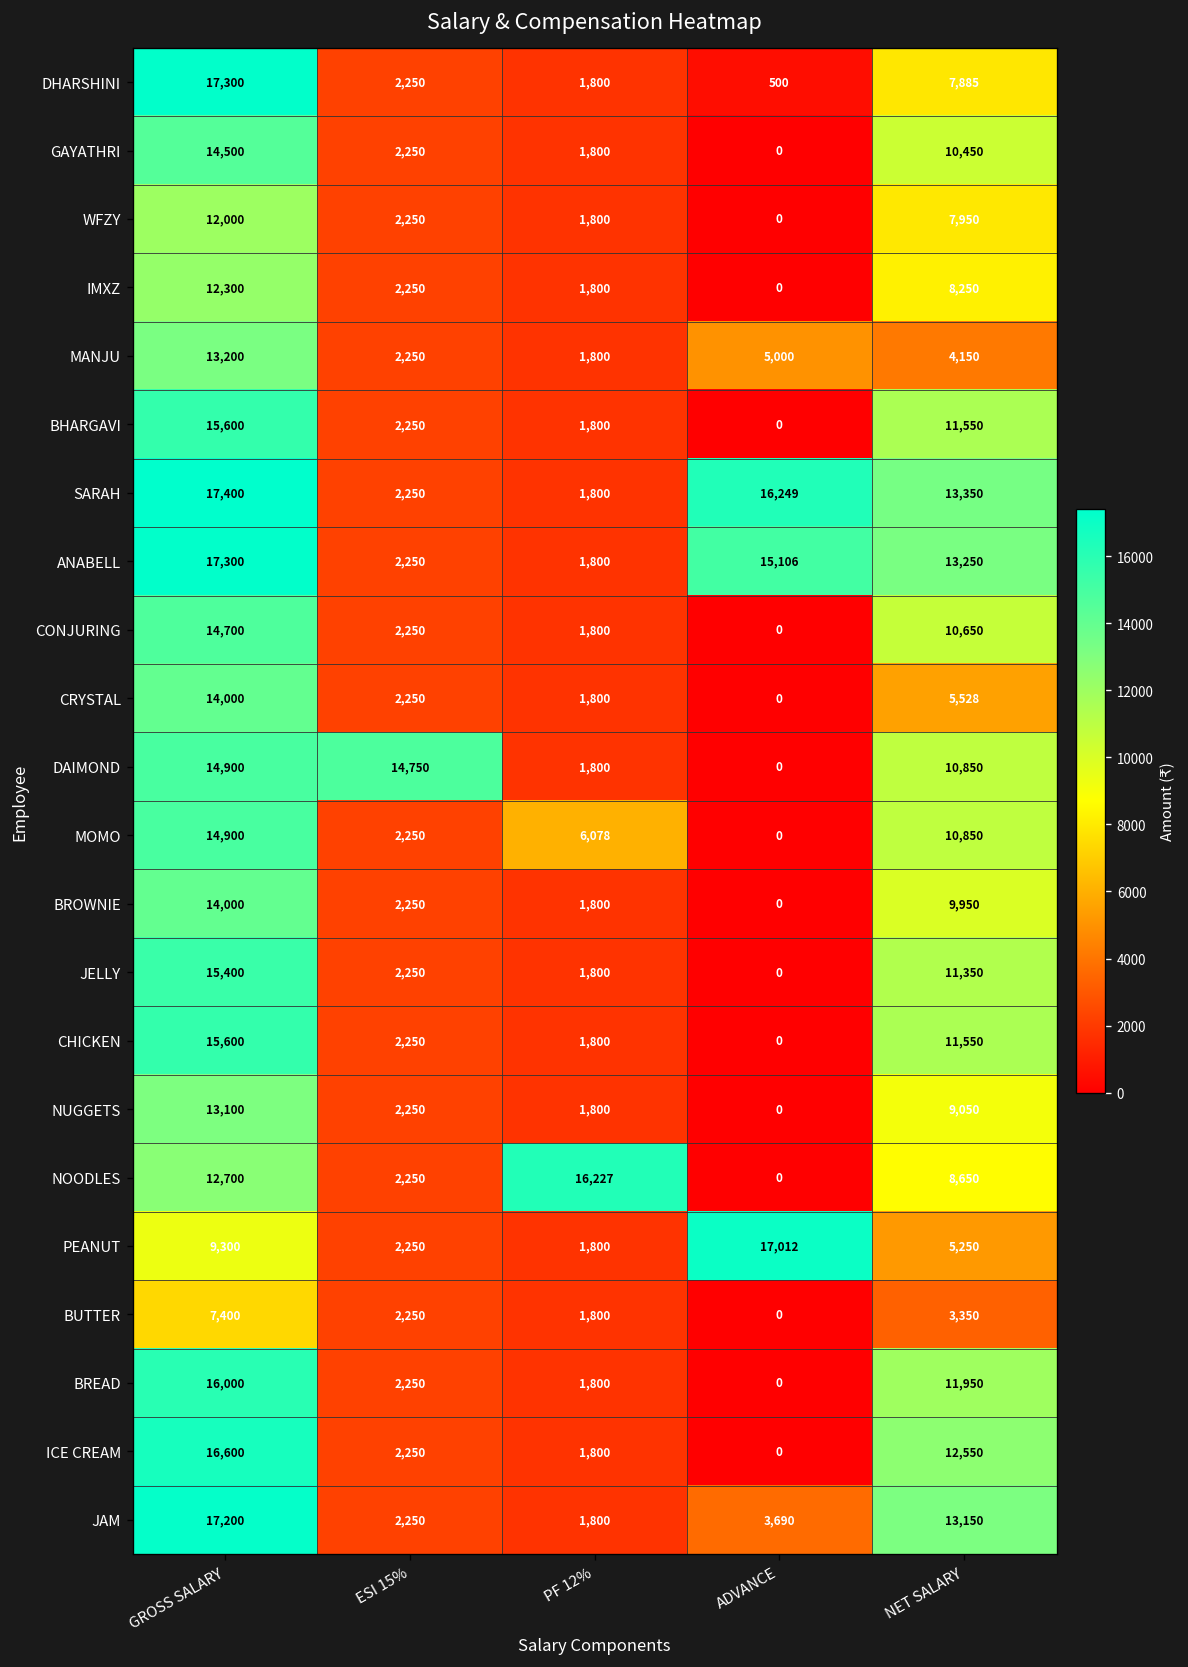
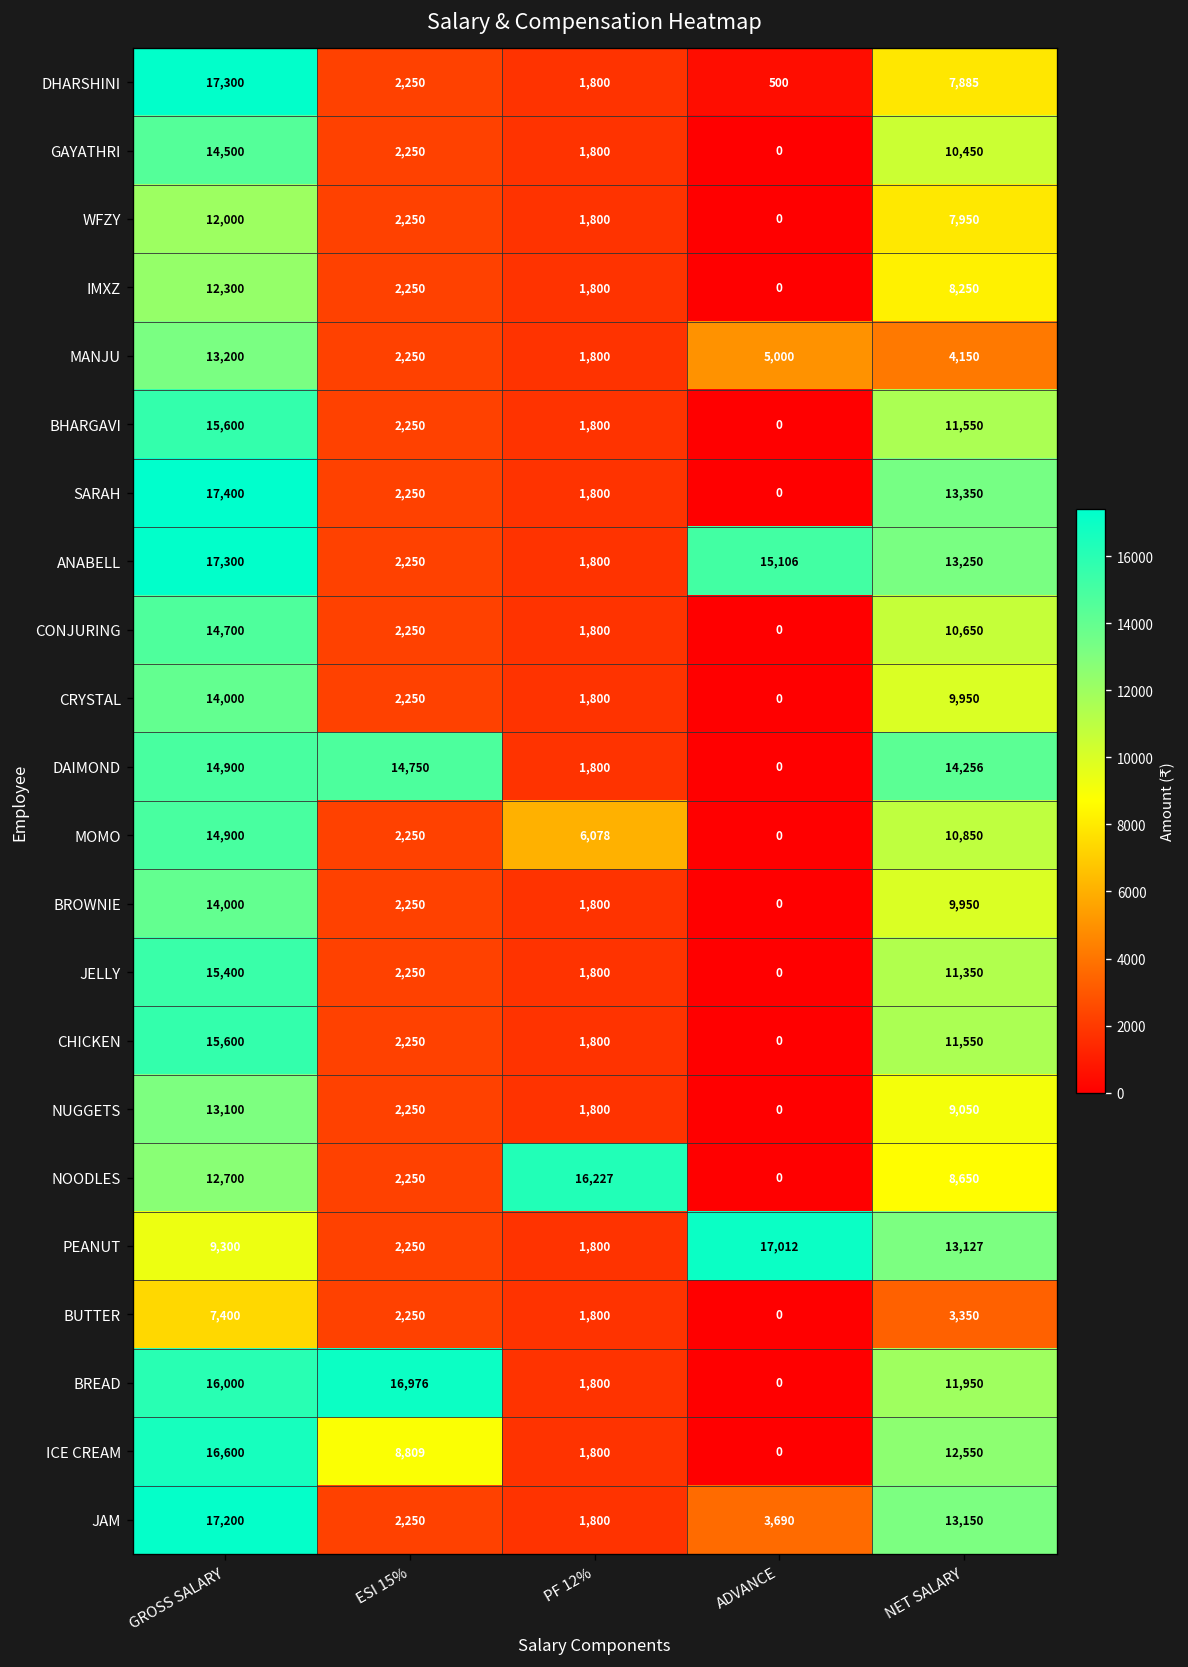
SARAH, ADVANCE: 16,249 -> 0
CRYSTAL, NET SALARY: 5,528 -> 9,950
DAIMOND, NET SALARY: 10,850 -> 14,256
PEANUT, NET SALARY: 5,250 -> 13,127
BREAD, ESI 15%: 2,250 -> 16,976
ICE CREAM, ESI 15%: 2,250 -> 8,809
